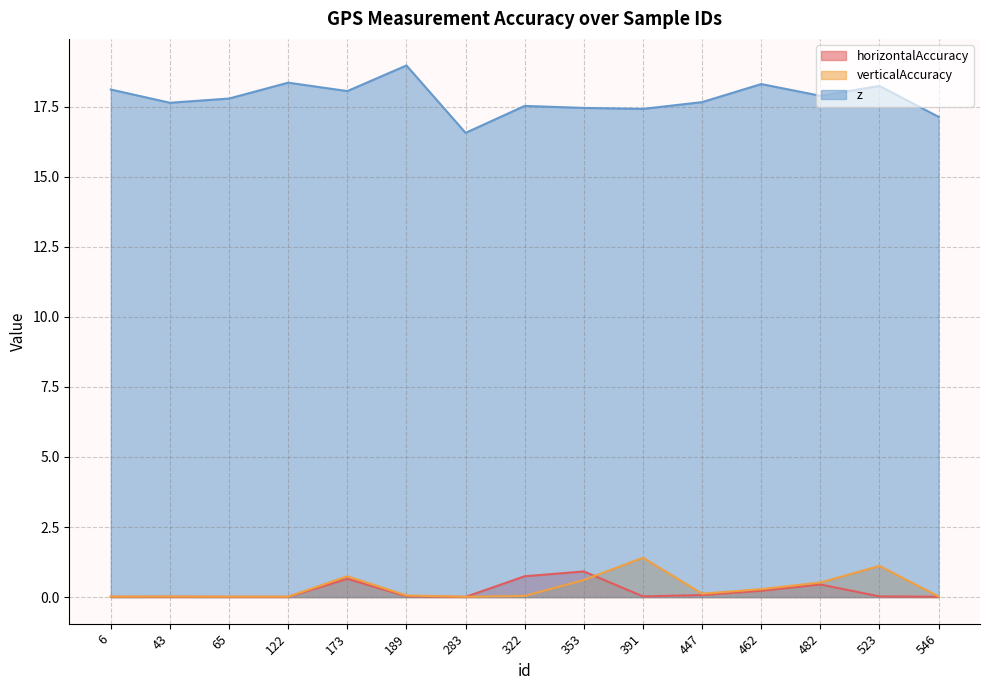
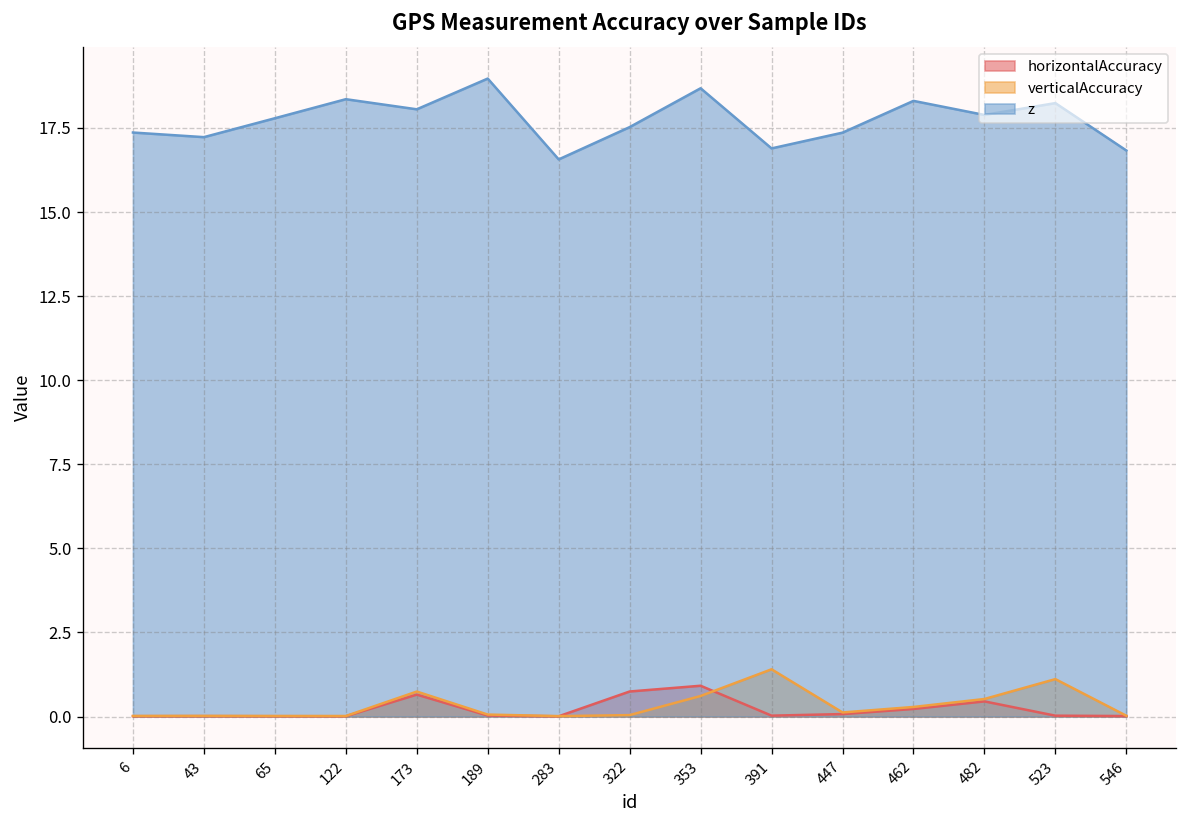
z, 6: 18.1 -> 17.4
z, 43: 17.6 -> 17.2
z, 353: 17.5 -> 18.7
z, 391: 17.4 -> 16.9
z, 447: 17.7 -> 17.4
z, 546: 17.1 -> 16.8
